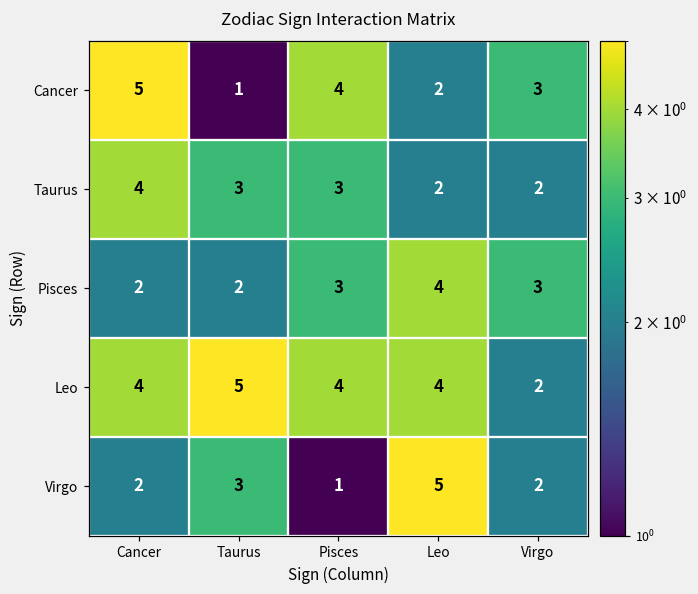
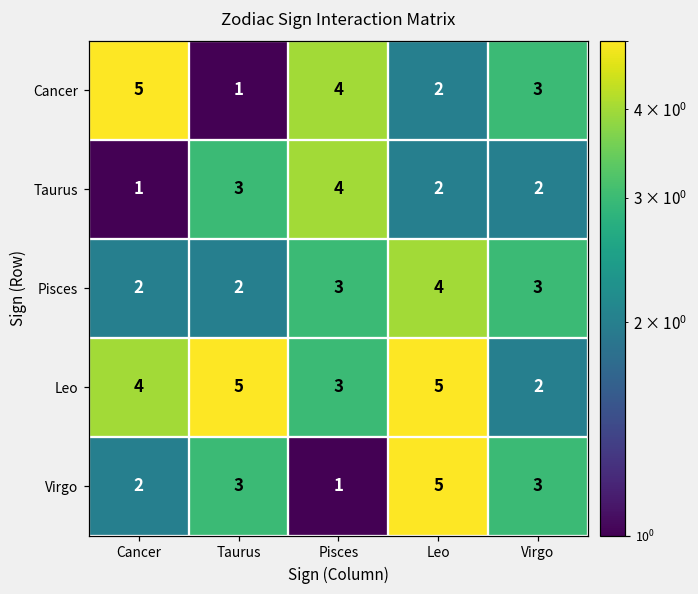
Taurus, Cancer: 4 -> 1
Taurus, Pisces: 3 -> 4
Leo, Pisces: 4 -> 3
Leo, Leo: 4 -> 5
Virgo, Virgo: 2 -> 3
